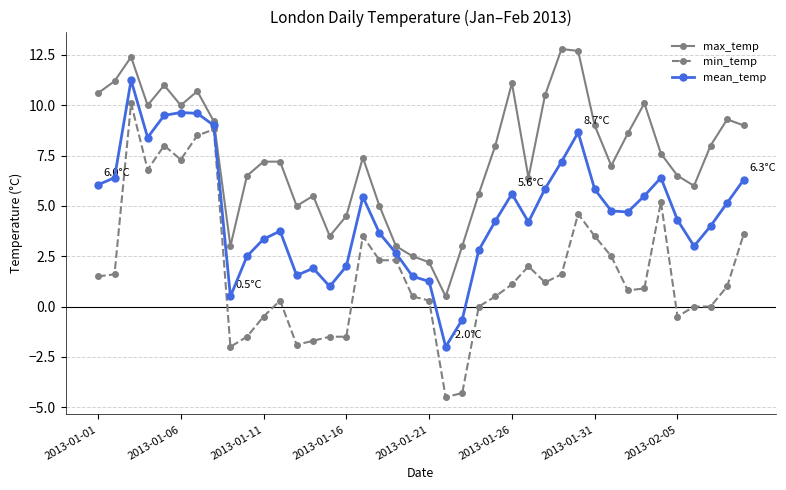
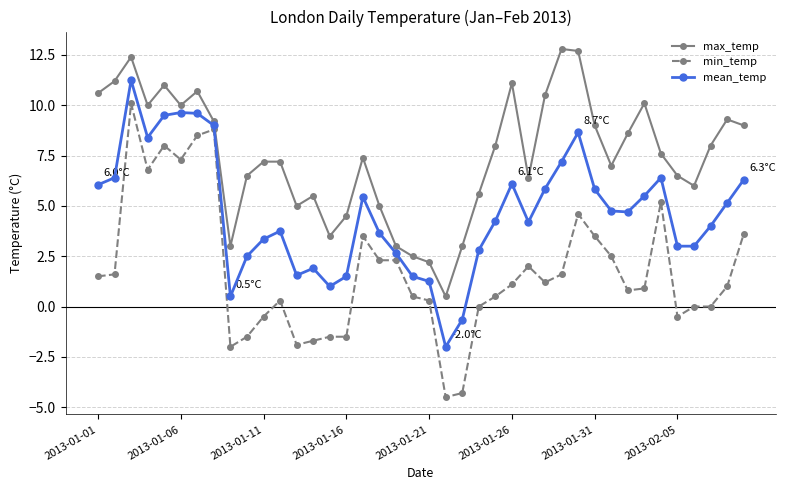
mean_temp, 2013-01-16: 2.0 -> 1.5
mean_temp, 2013-01-26: 5.6°C -> 6.1°C
mean_temp, 2013-02-05: 4.3 -> 3.0
